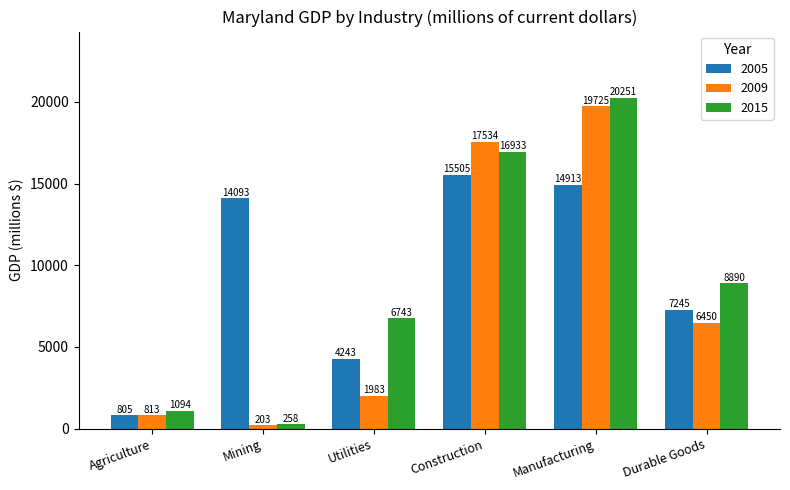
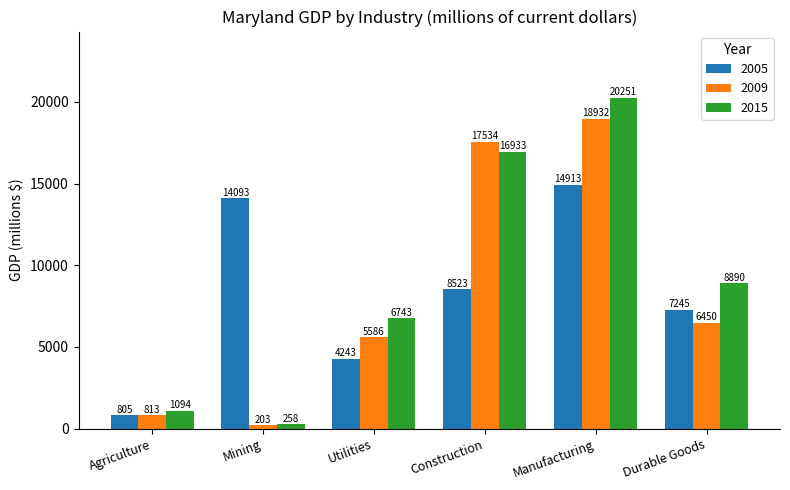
2009, Utilities: 1983 -> 5586
2005, Construction: 15505 -> 8523
2009, Manufacturing: 19725 -> 18932
